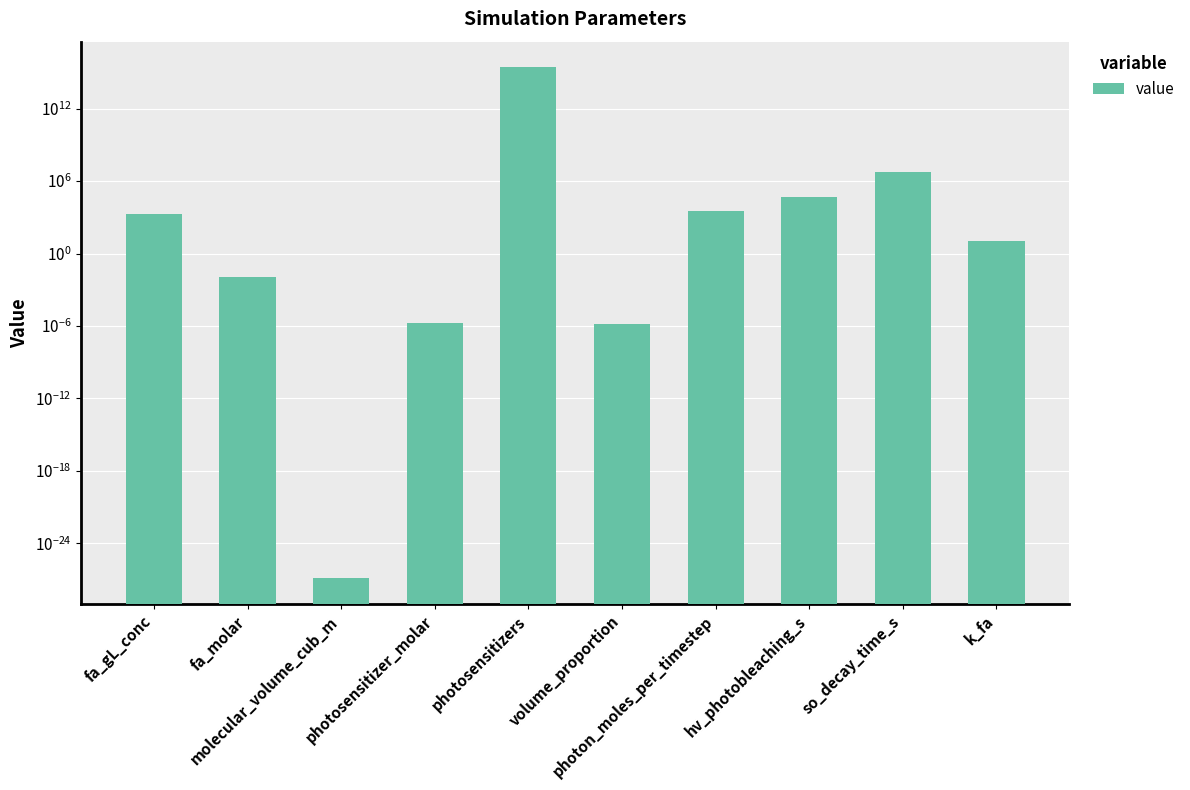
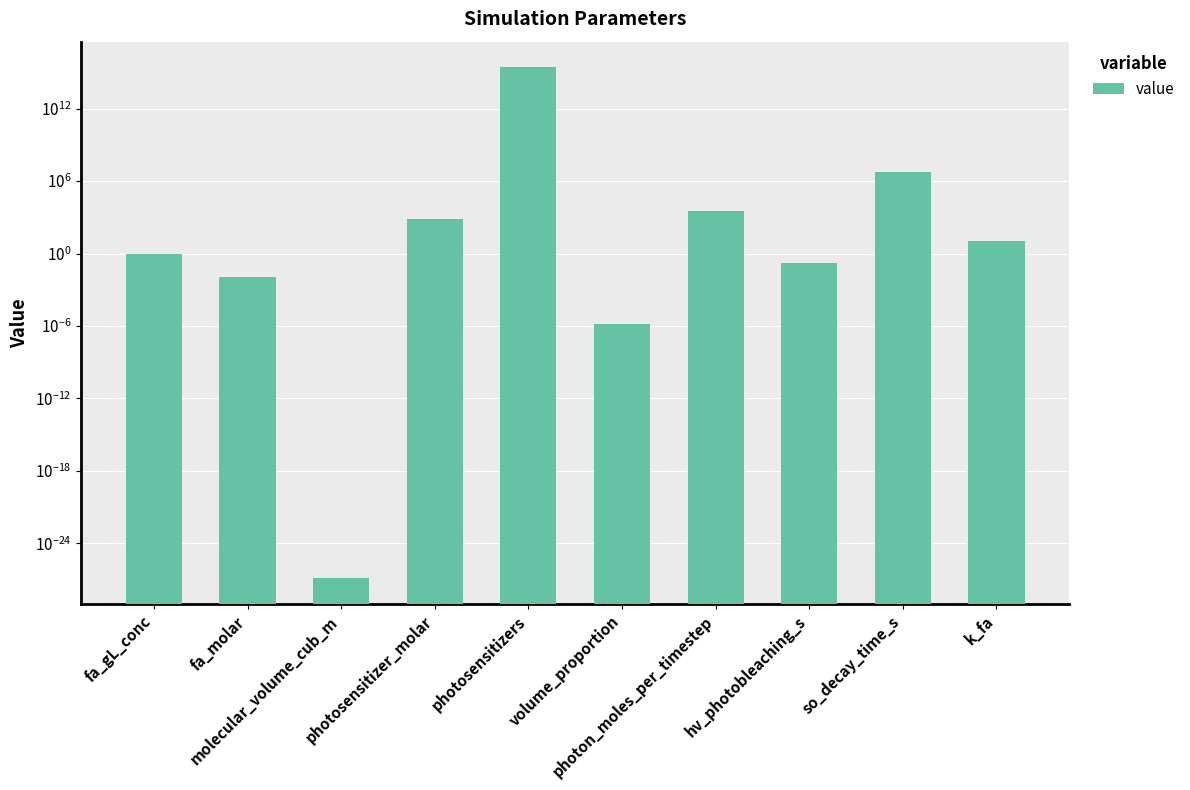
fa_gL_conc: 2000 -> 1
photosensitizer_molar: 0 -> 1000
hv_photobleaching_s: 50000 -> 0.2
